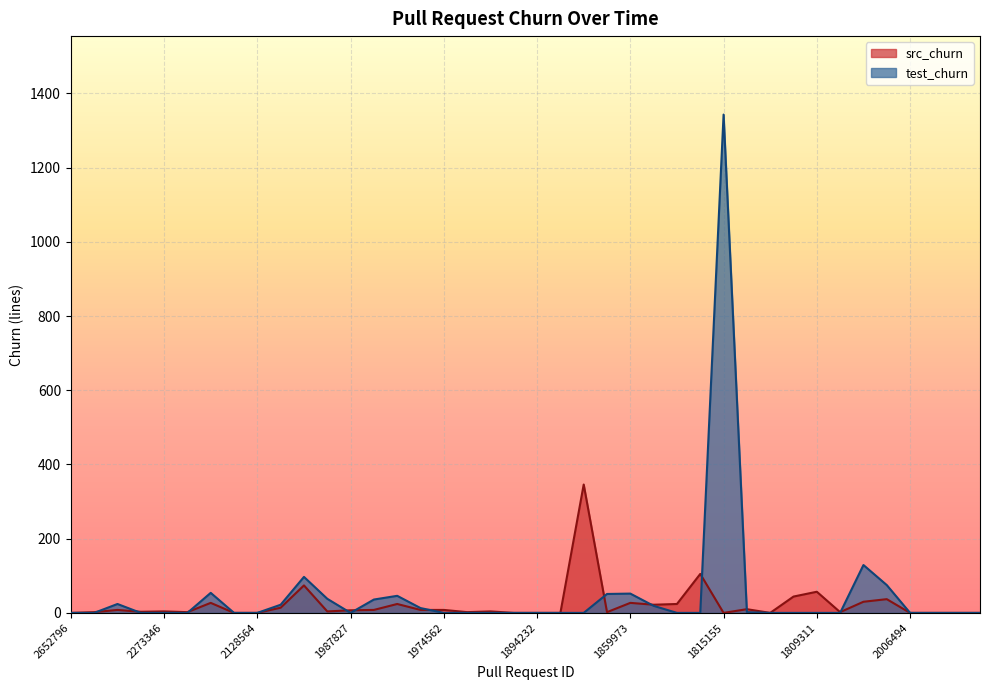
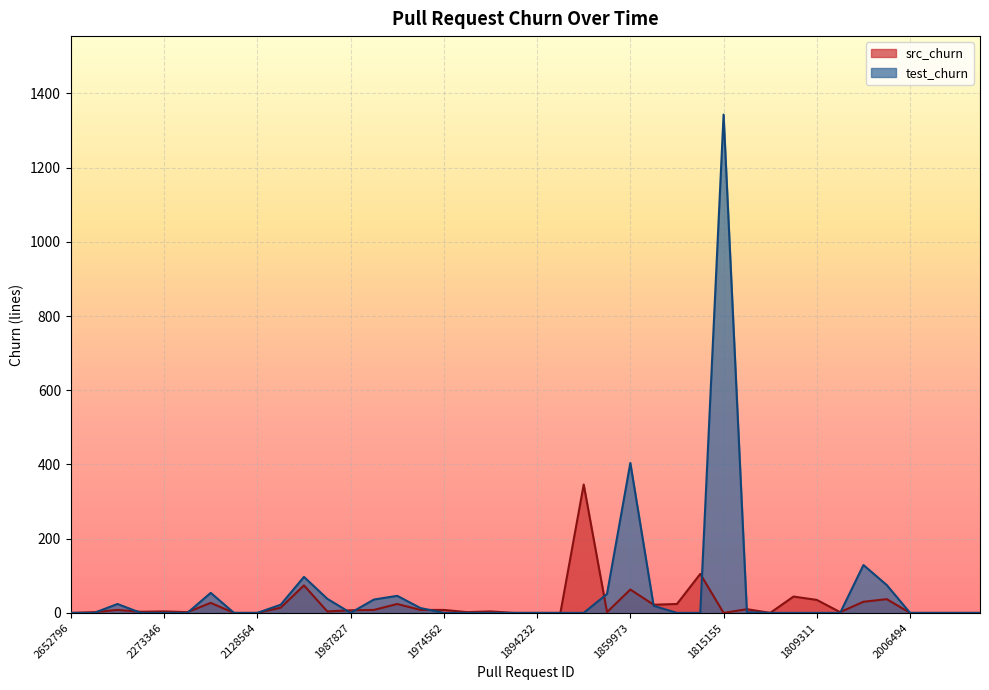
src_churn, 1859973: 30 -> 60
test_churn, 1859973: 50 -> 400
src_churn, 1809311: 60 -> 40
